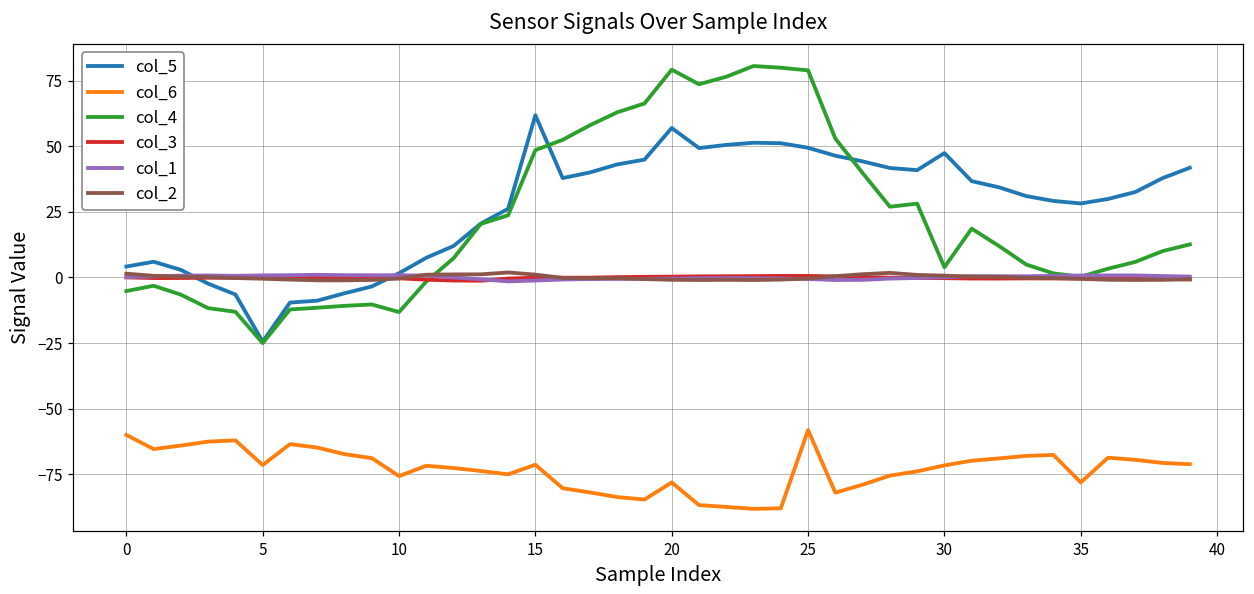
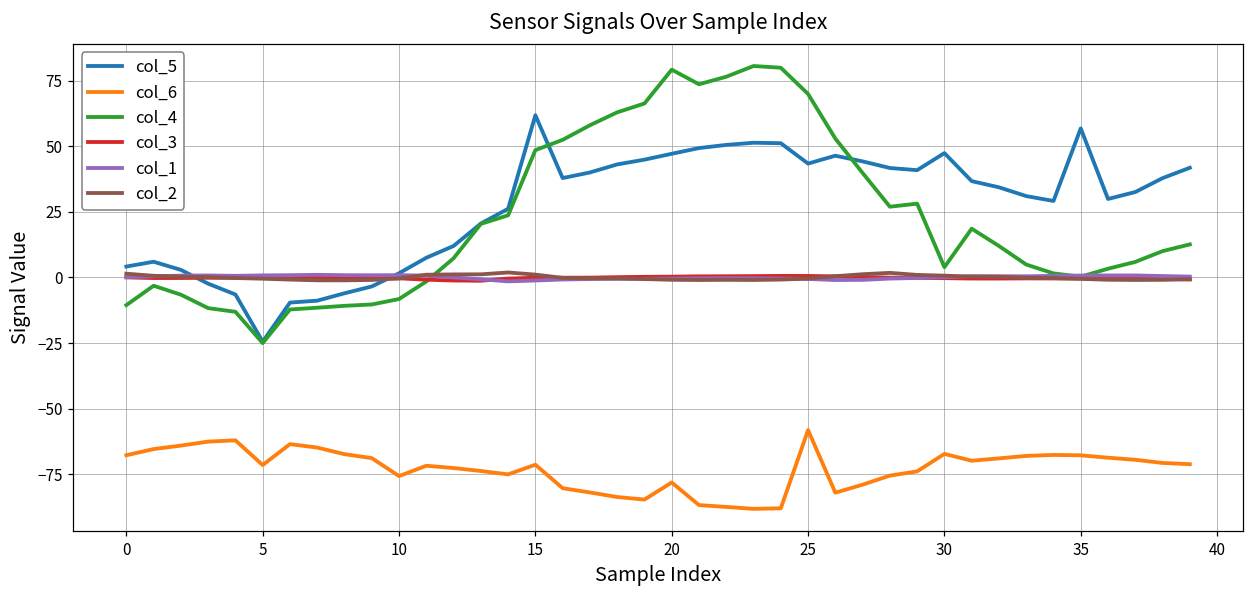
col_6, 0: -60 -> -68
col_4, 0: -5 -> -11
col_4, 10: -13 -> -8
col_5, 20: 57 -> 47
col_5, 25: 49 -> 43
col_4, 25: 79 -> 70
col_6, 30: -72 -> -67
col_5, 35: 28 -> 57
col_6, 35: -78 -> -68
